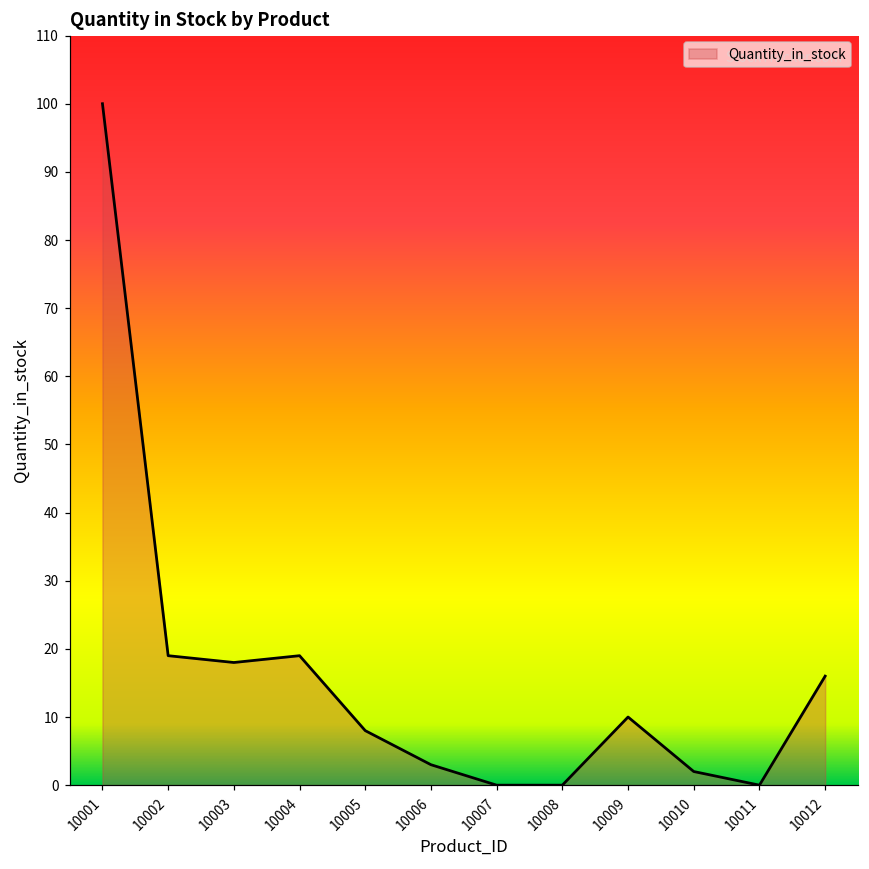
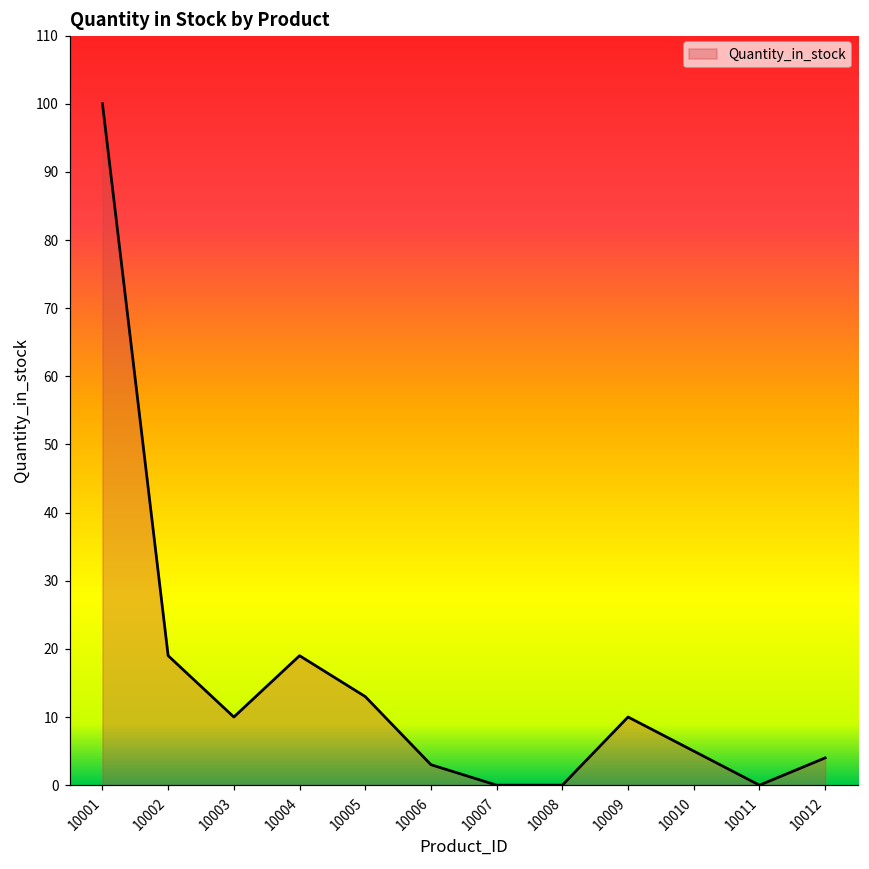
10003: 18 -> 10
10005: 8 -> 13
10010: 2 -> 5
10012: 16 -> 4
